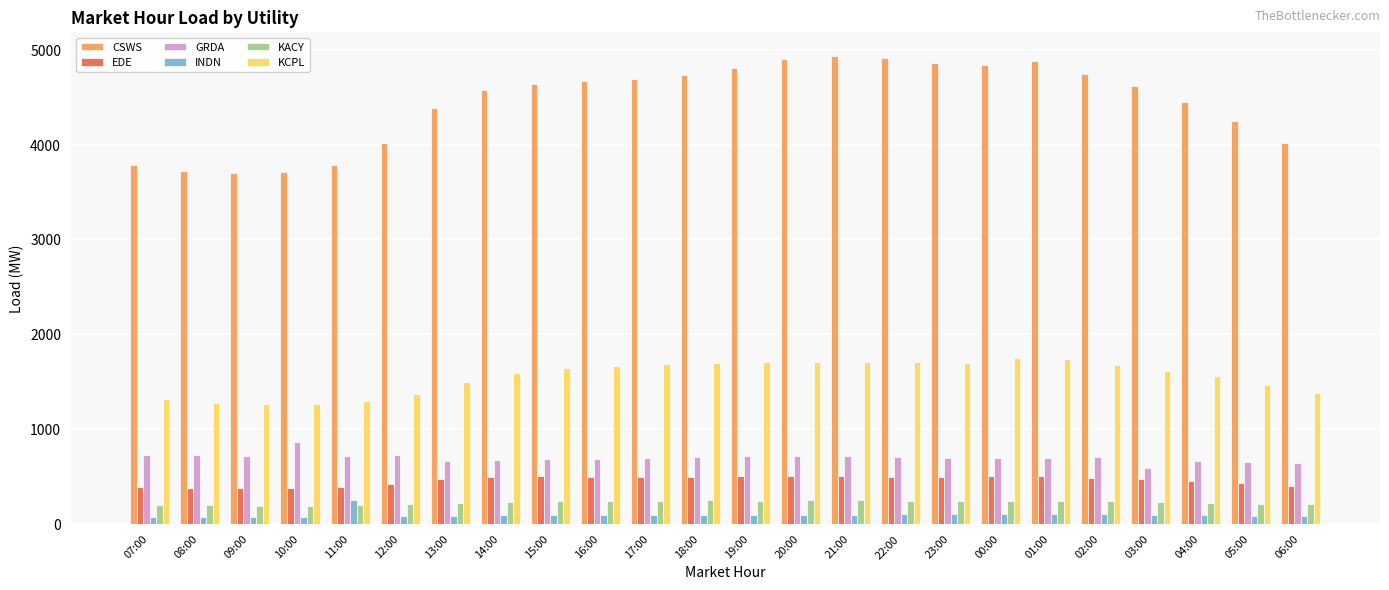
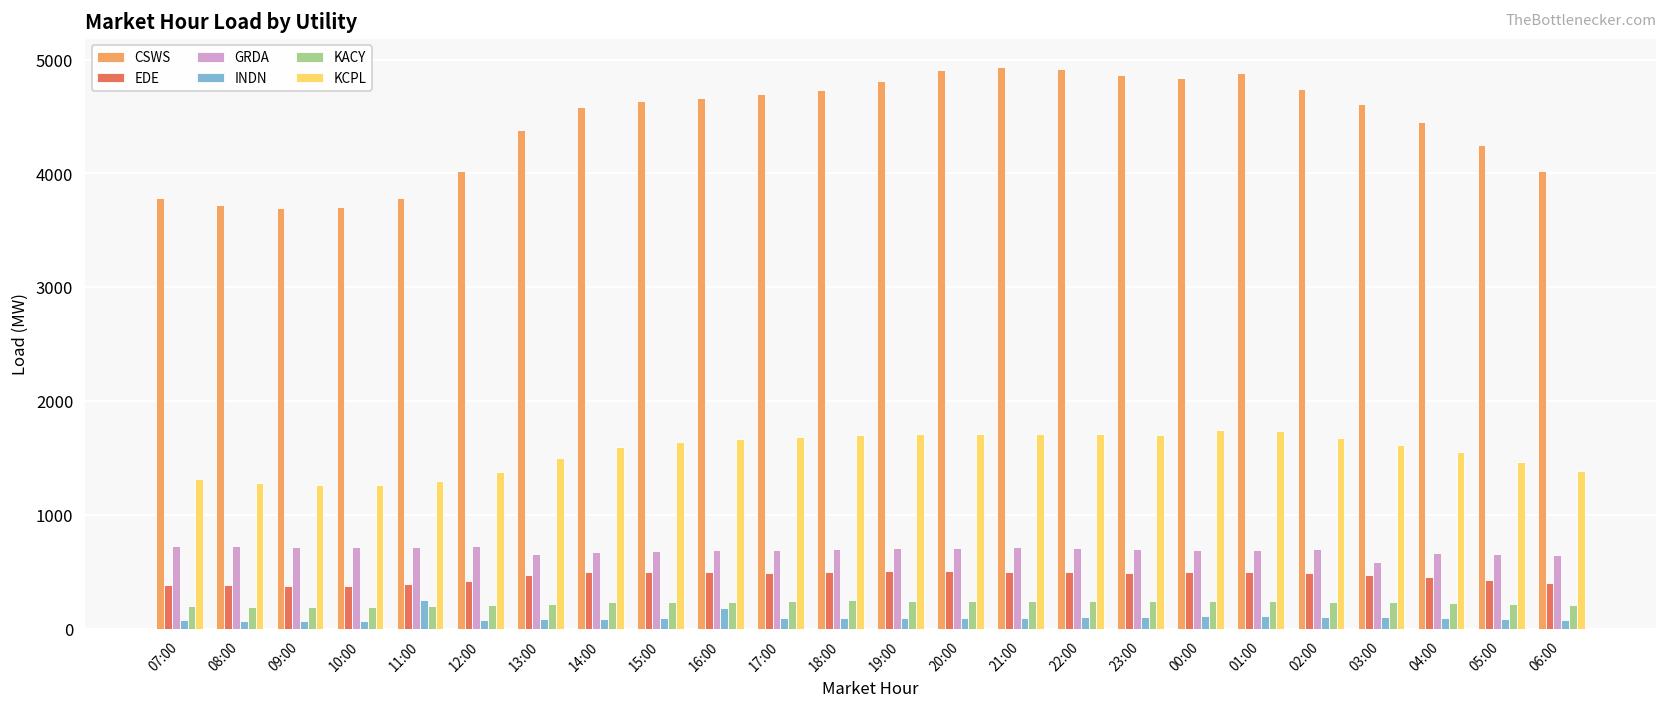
GRDA, 10:00: 900 -> 700
INDN, 16:00: 100 -> 200
